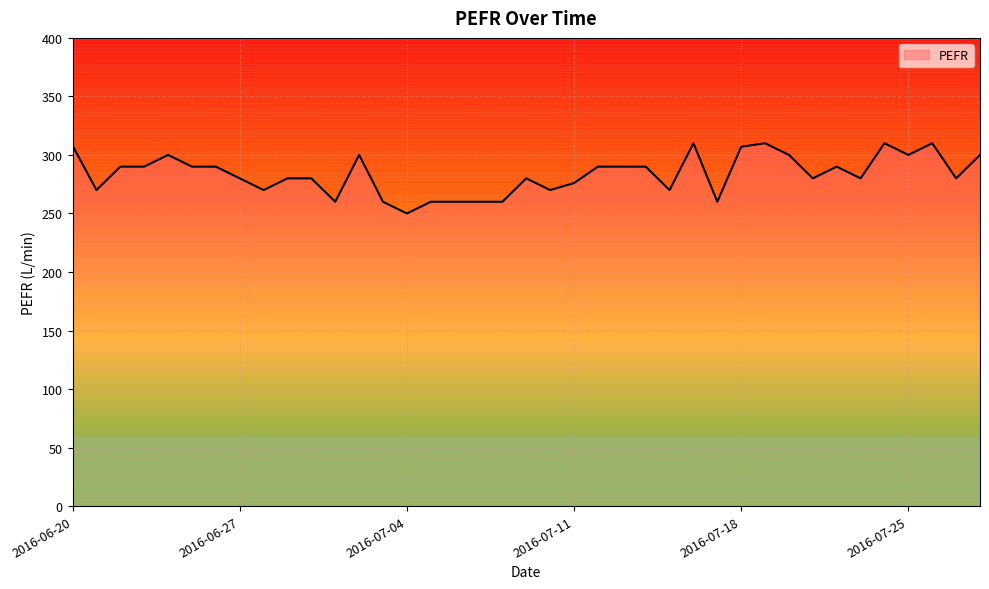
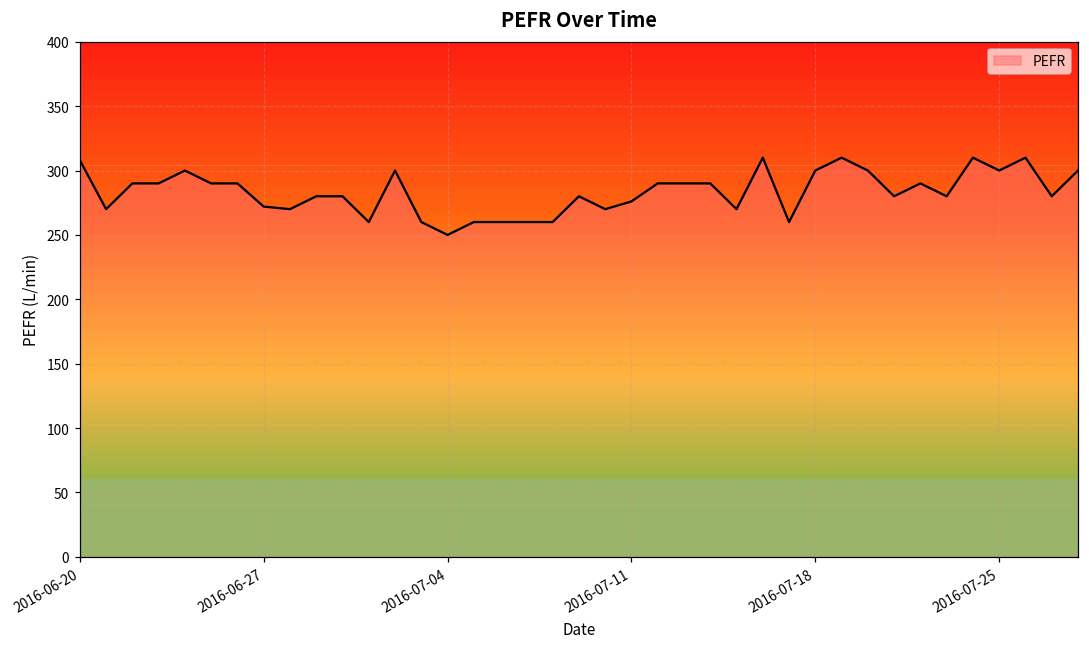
2016-06-27: 280 -> 272
2016-07-18: 307 -> 300
